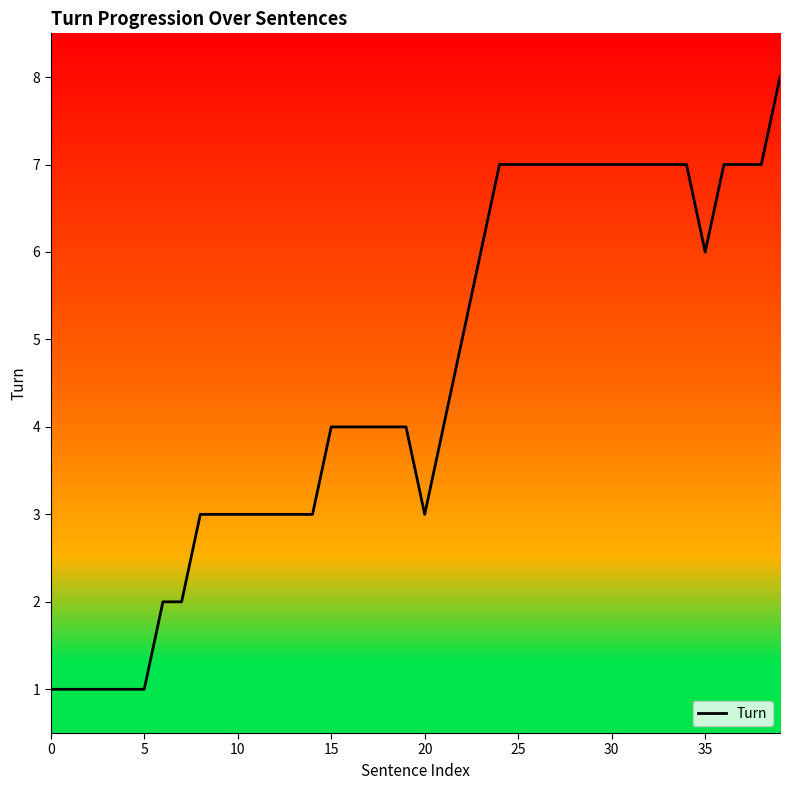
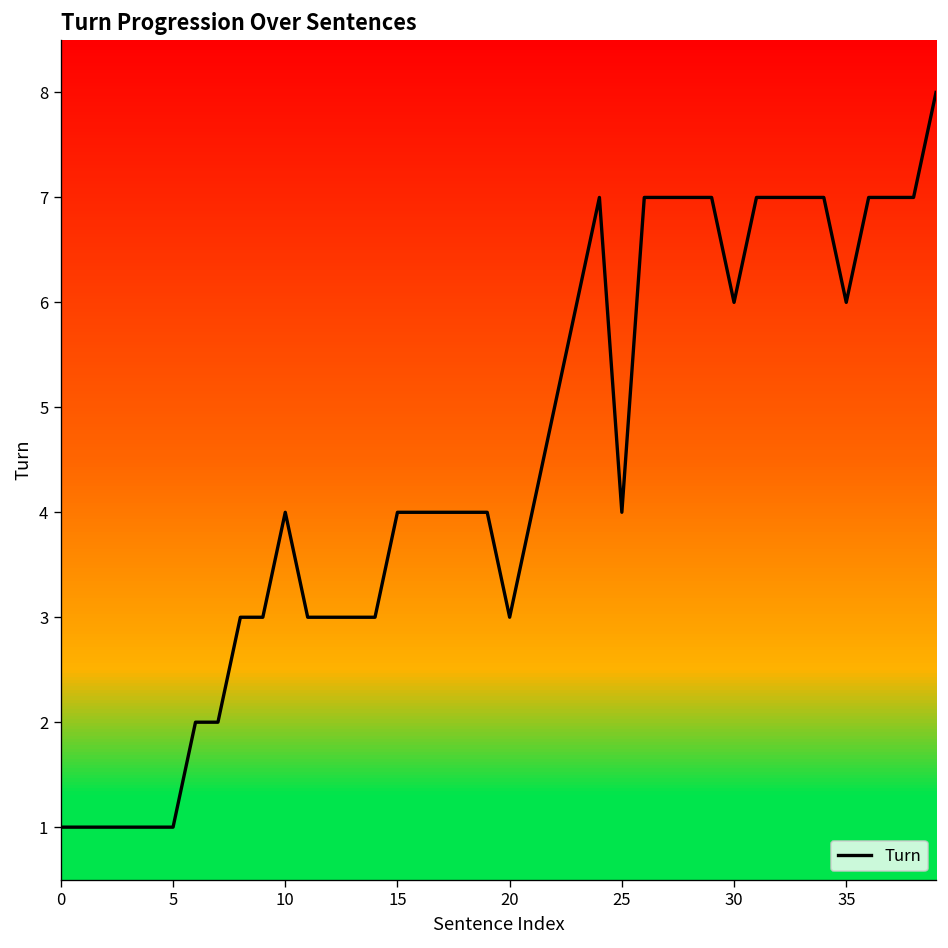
10: 3 -> 4
25: 7 -> 4
30: 7 -> 6
